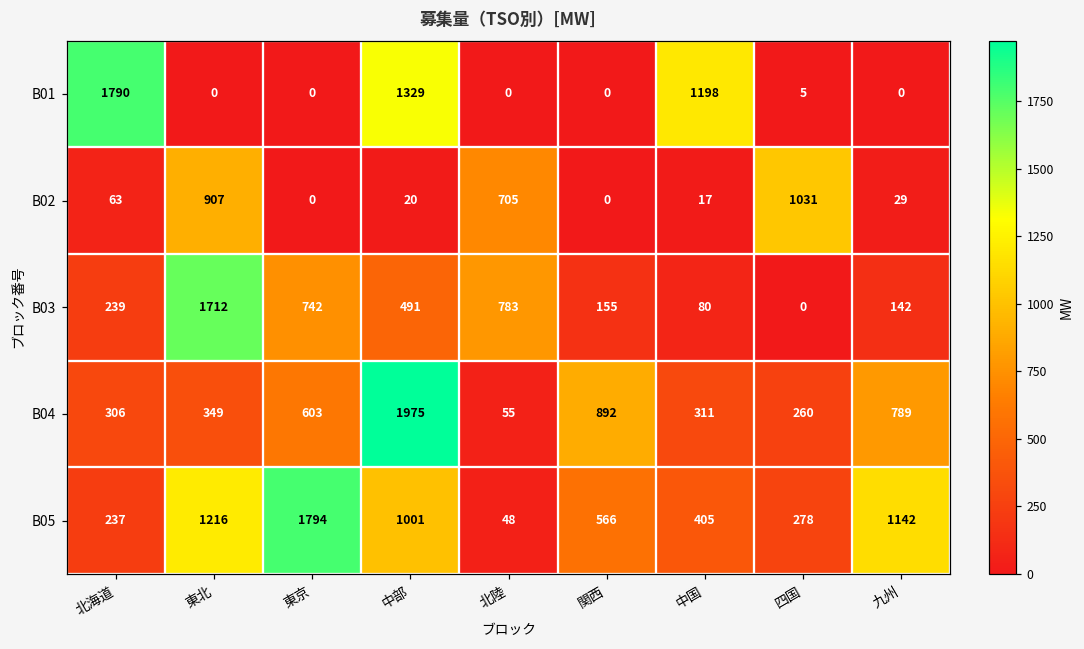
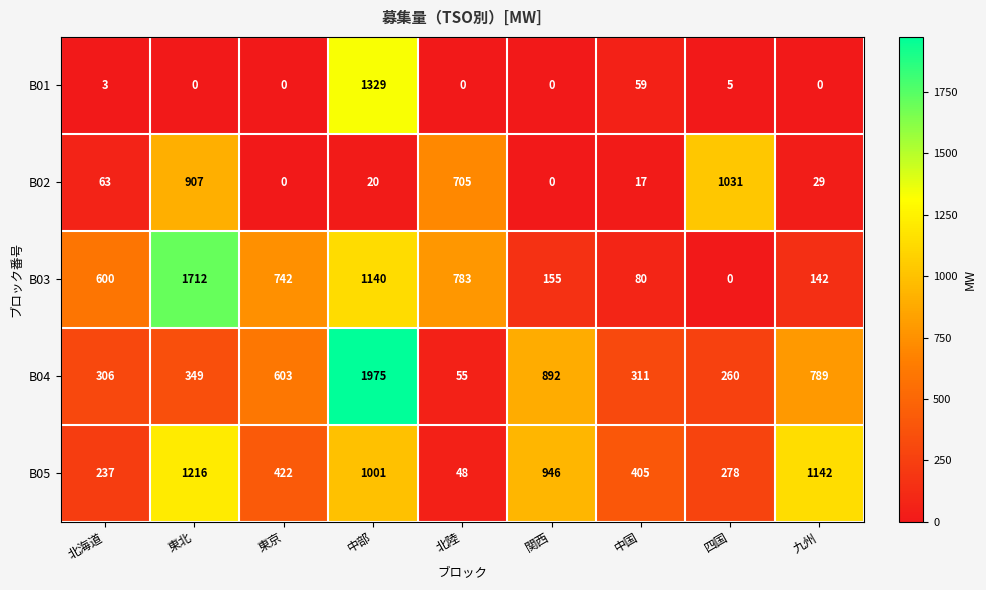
B01, 北海道: 1790 -> 3
B01, 中国: 1198 -> 59
B03, 北海道: 239 -> 600
B03, 中部: 491 -> 1140
B05, 東京: 1794 -> 422
B05, 関西: 566 -> 946
